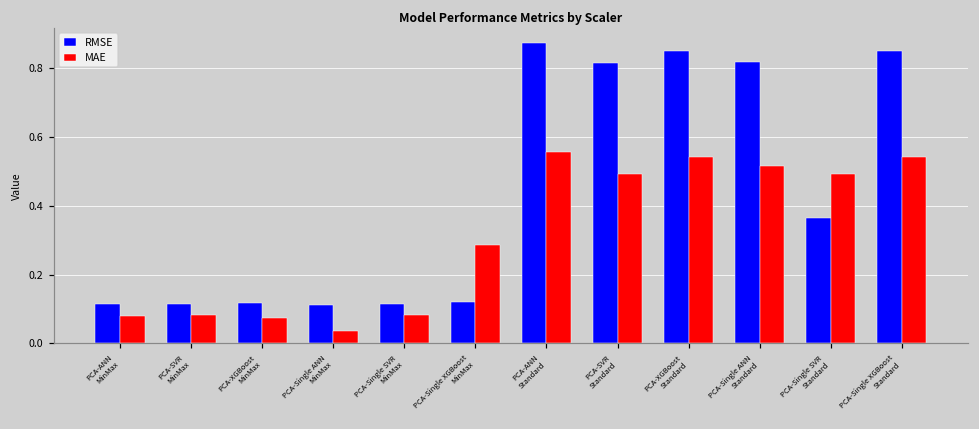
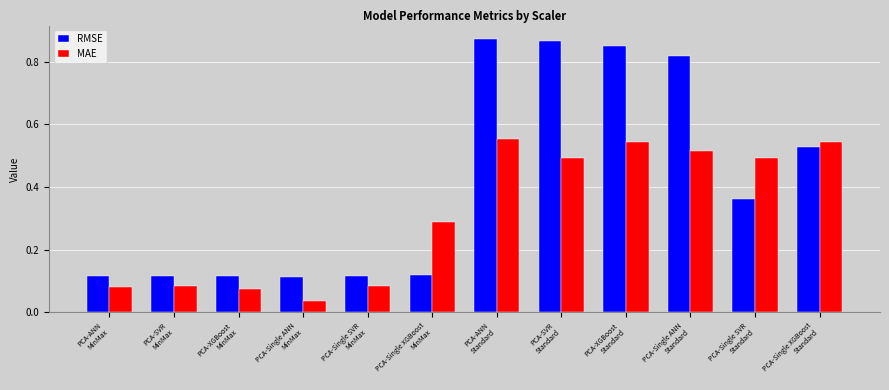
RMSE, PCA-SVR Standard: 0.82 -> 0.87
RMSE, PCA-Single XGBoost Standard: 0.85 -> 0.53
